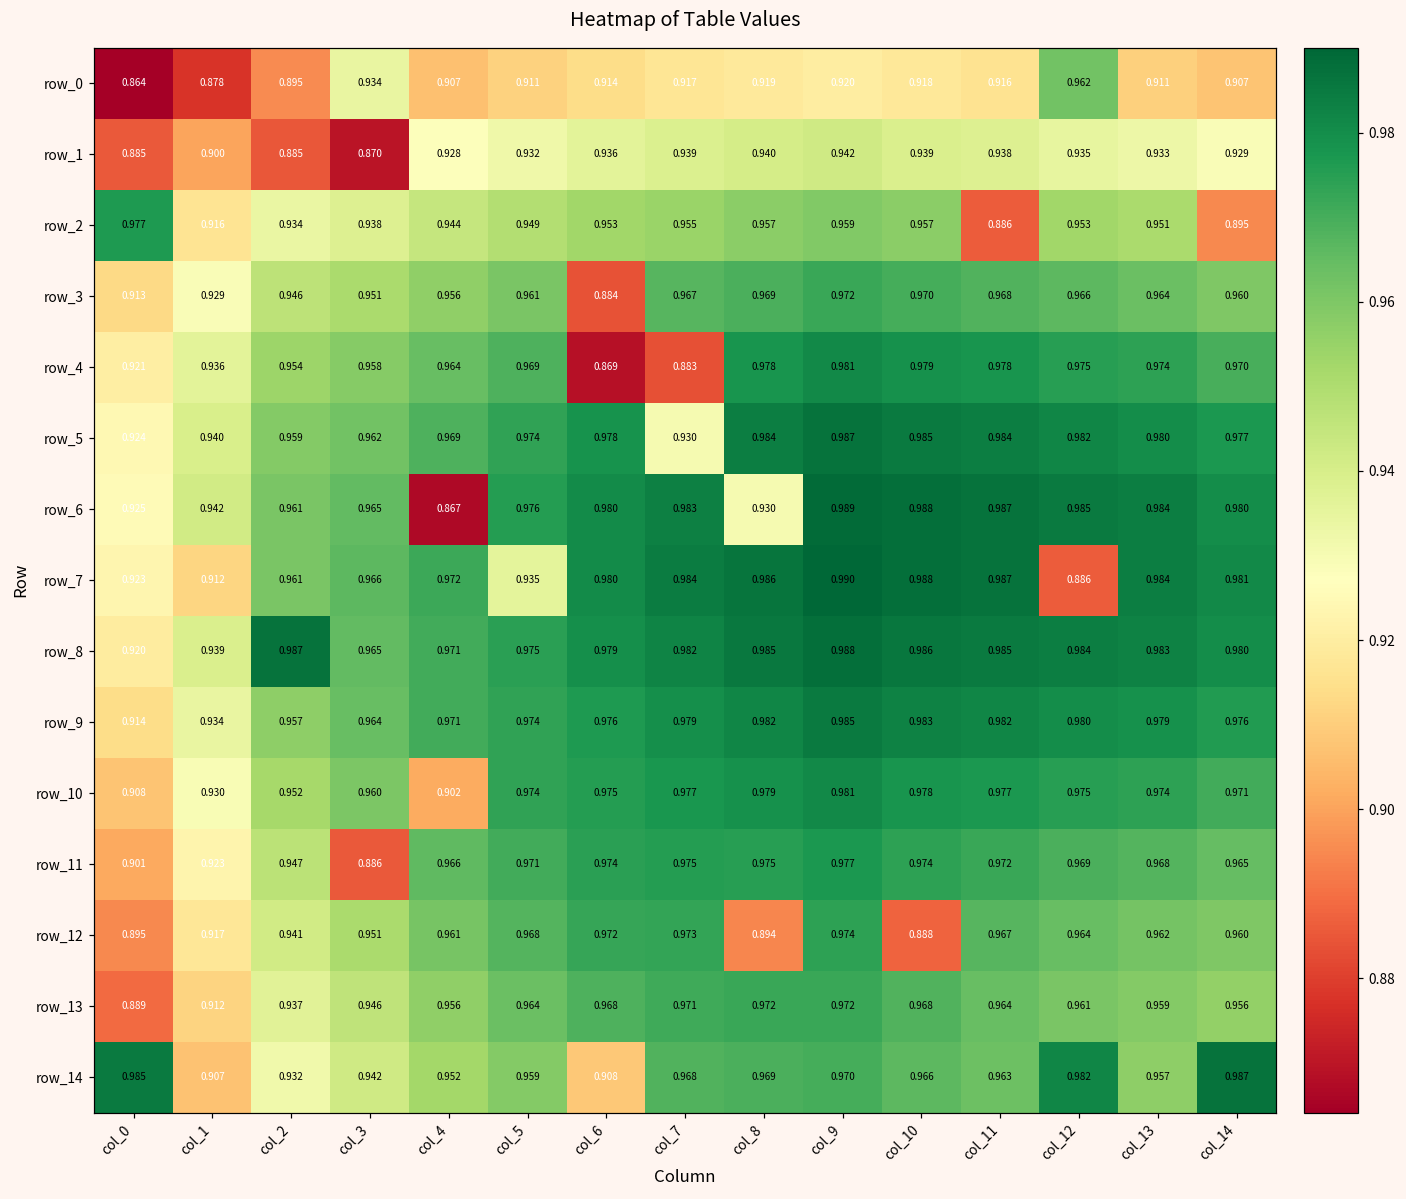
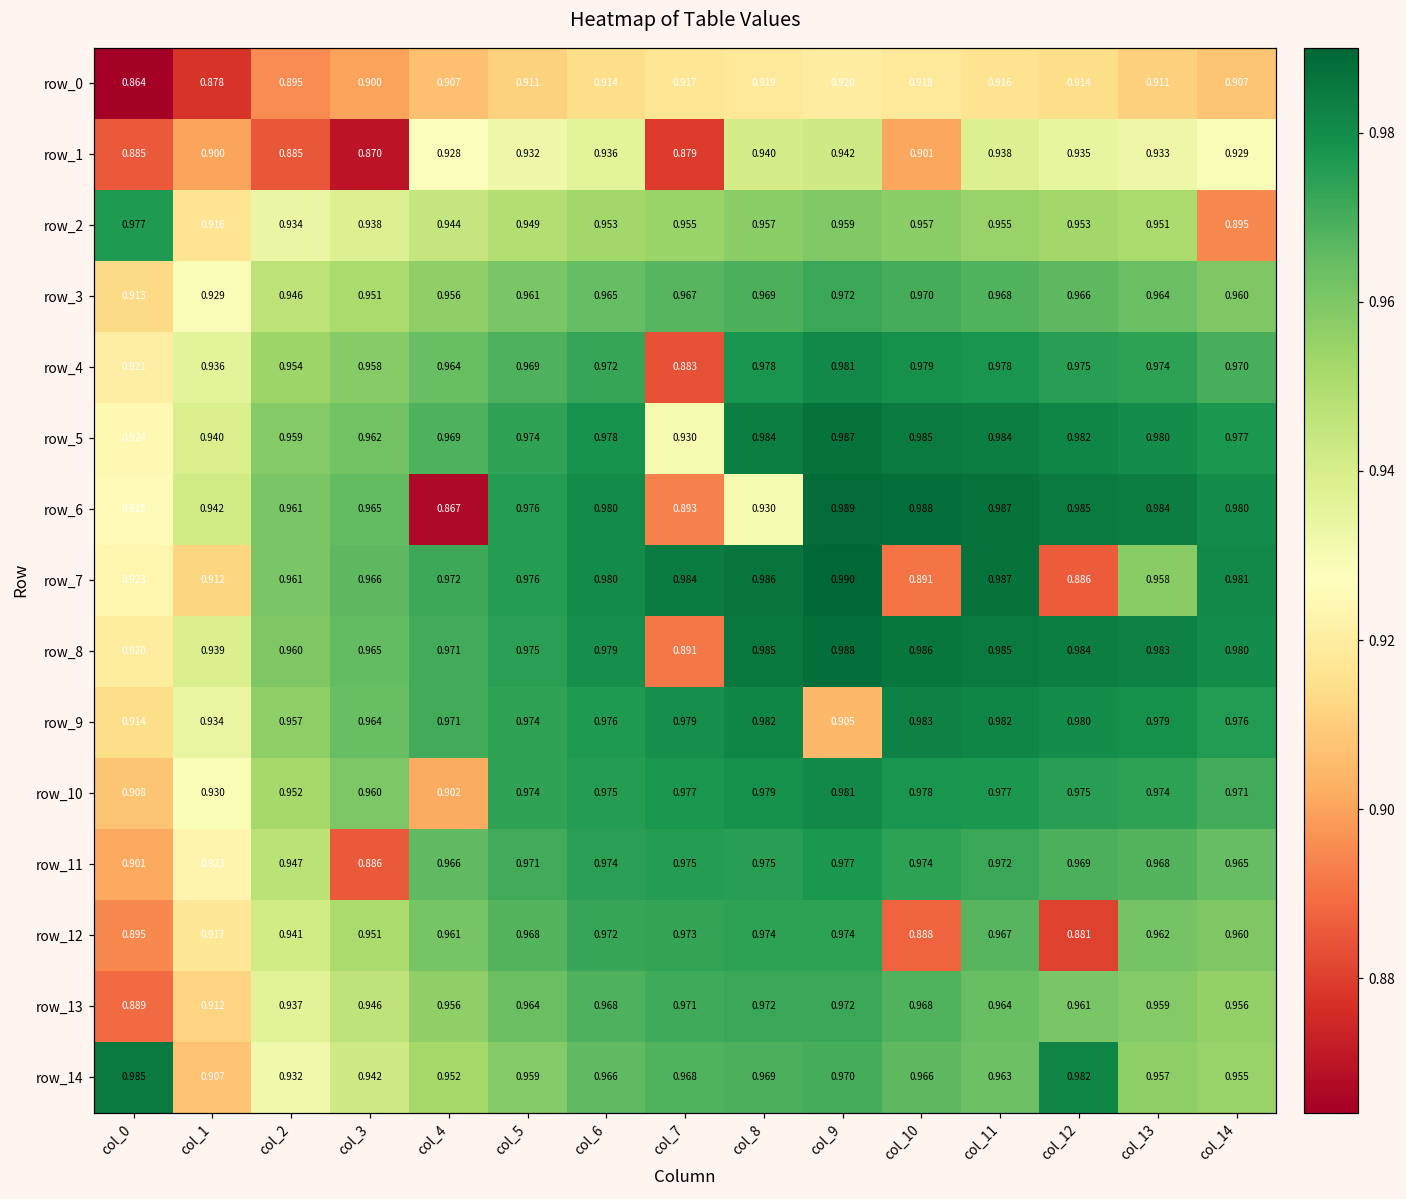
row_0, col_3: 0.934 -> 0.900
row_0, col_12: 0.962 -> 0.914
row_1, col_7: 0.939 -> 0.879
row_1, col_10: 0.939 -> 0.901
row_2, col_11: 0.886 -> 0.955
row_3, col_6: 0.884 -> 0.965
row_4, col_6: 0.869 -> 0.972
row_6, col_7: 0.983 -> 0.893
row_7, col_5: 0.935 -> 0.976
row_7, col_10: 0.988 -> 0.891
row_7, col_13: 0.984 -> 0.958
row_8, col_2: 0.987 -> 0.960
row_8, col_7: 0.982 -> 0.891
row_9, col_9: 0.985 -> 0.905
row_12, col_8: 0.894 -> 0.974
row_12, col_12: 0.964 -> 0.881
row_14, col_6: 0.908 -> 0.966
row_14, col_14: 0.987 -> 0.955
